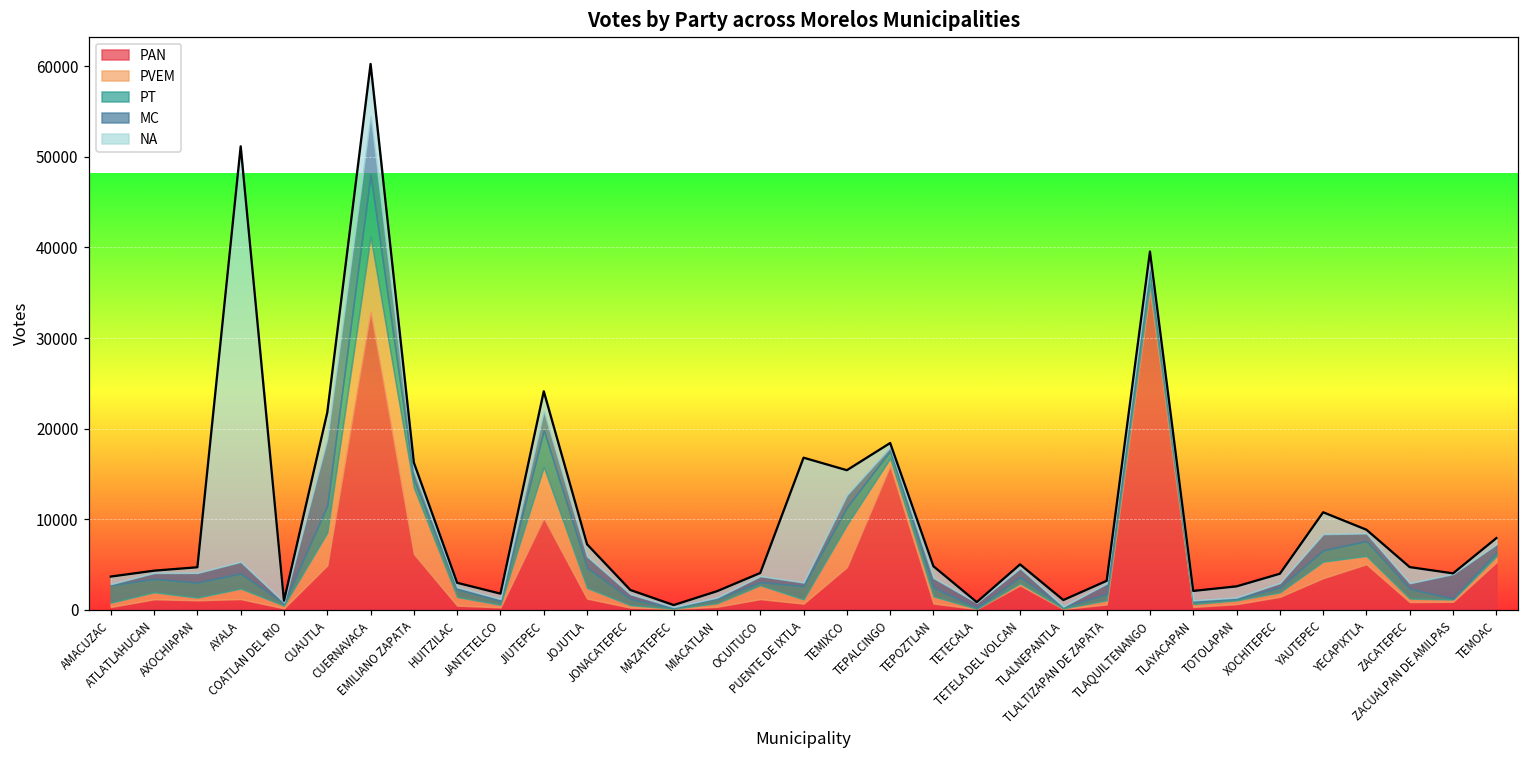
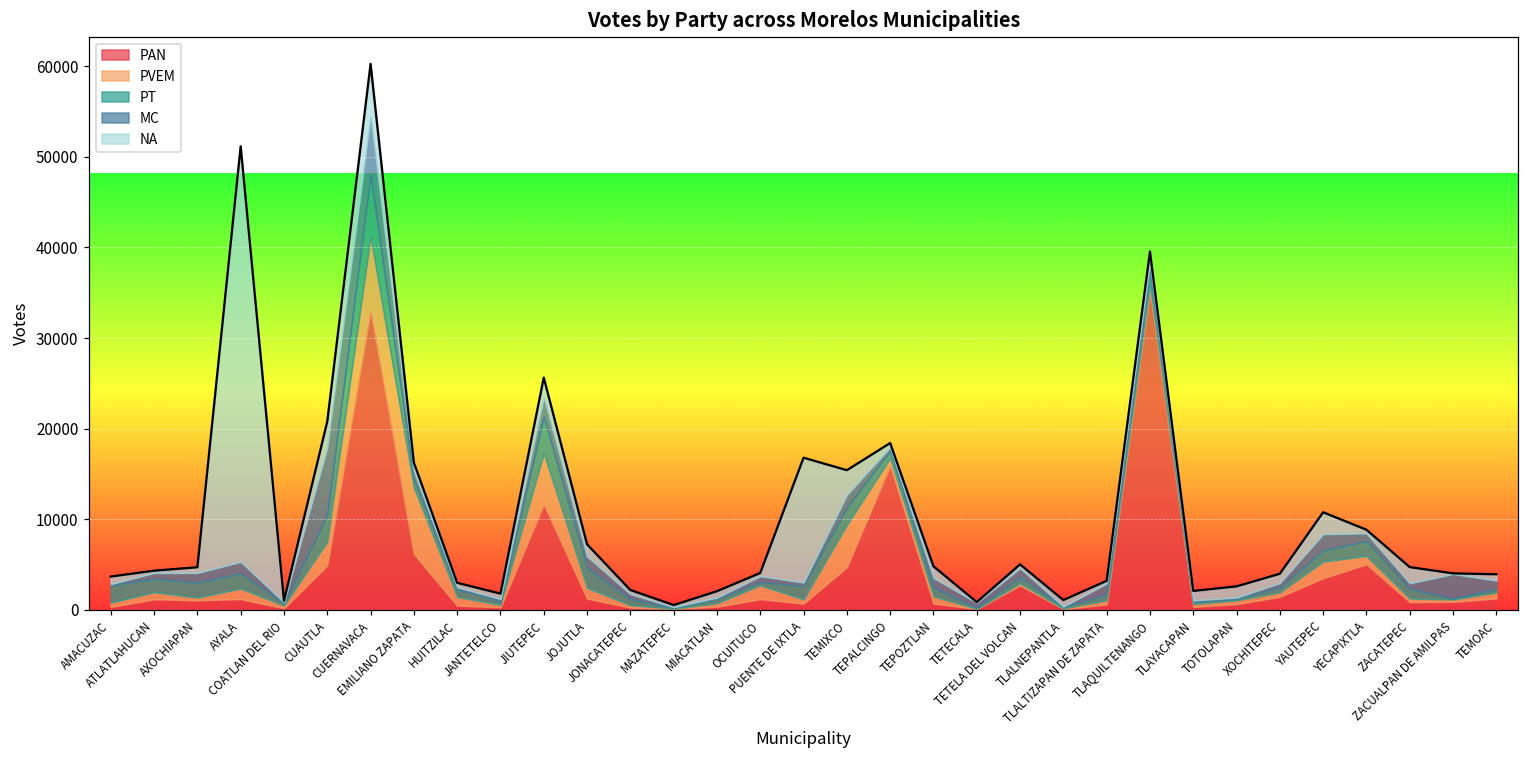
PVEM, CUAUTLA: 4000 -> 3000
PAN, JIUTEPEC: 10000 -> 12000
PAN, TEMOAC: 5000 -> 1000
